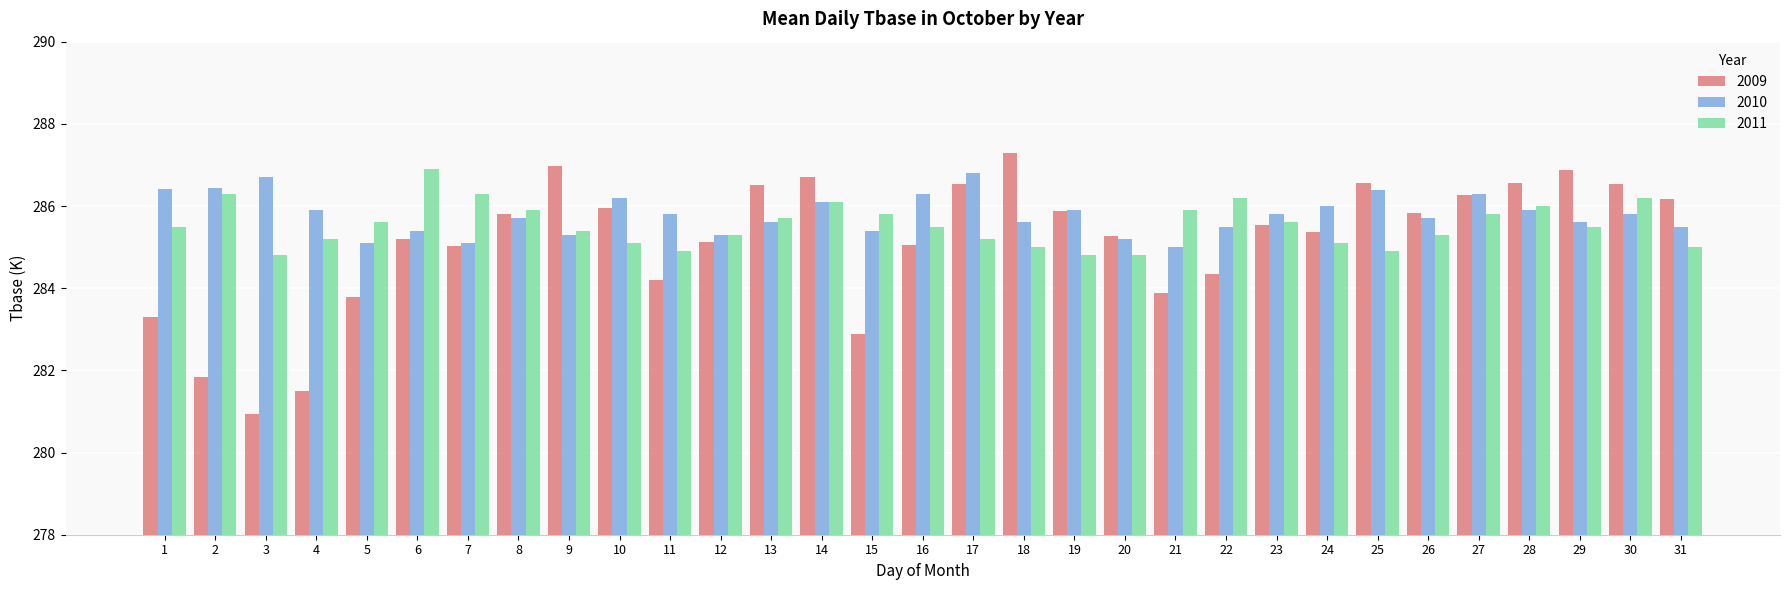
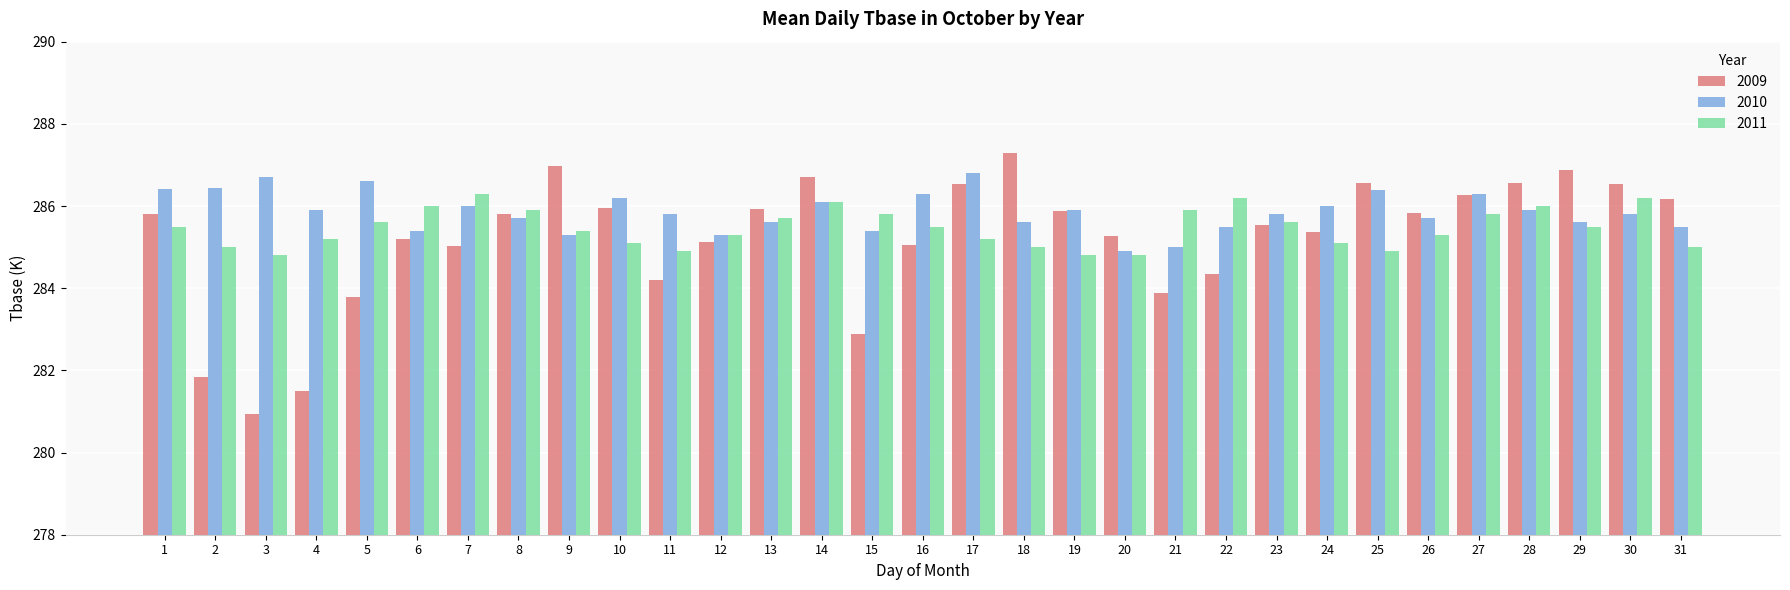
2009, 1: 283.3 -> 285.8
2011, 2: 286.3 -> 285.0
2010, 5: 285.1 -> 286.6
2011, 6: 286.9 -> 286.0
2010, 7: 285.1 -> 286.0
2009, 13: 286.5 -> 285.9
2010, 20: 285.2 -> 284.9
